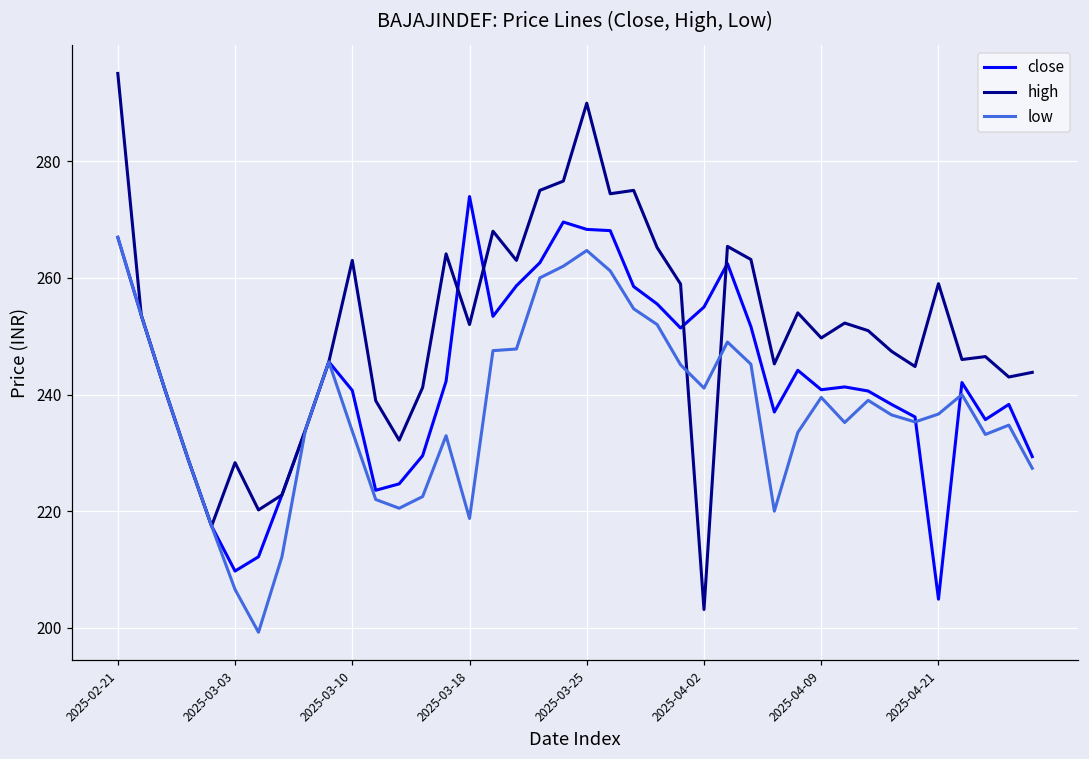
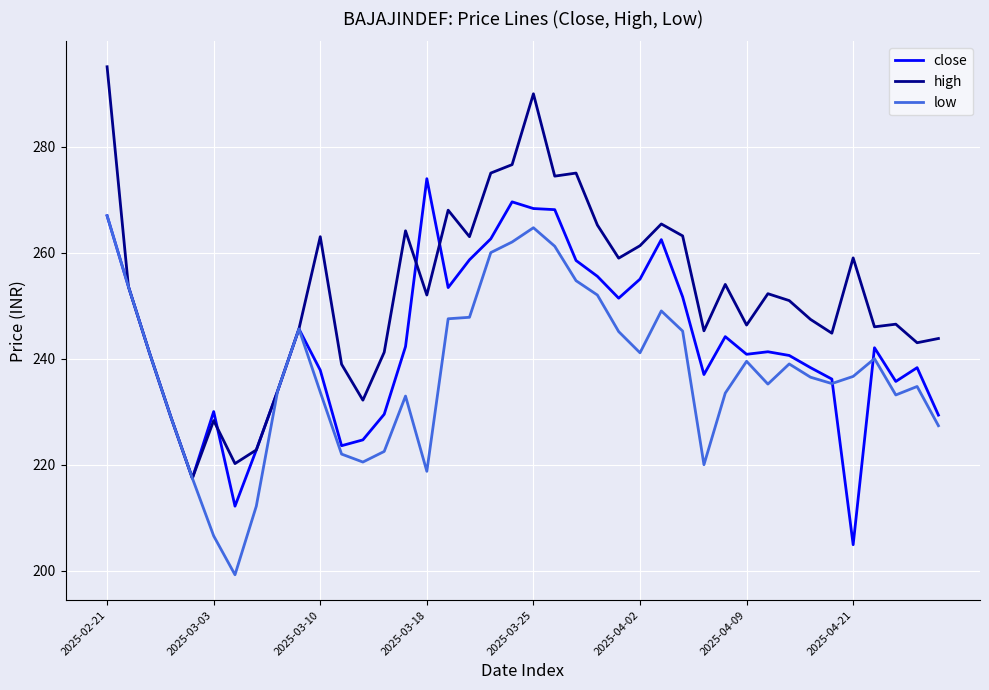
close, 2025-03-03: 210 -> 230
close, 2025-03-10: 241 -> 238
high, 2025-04-02: 203 -> 261
high, 2025-04-09: 250 -> 246
